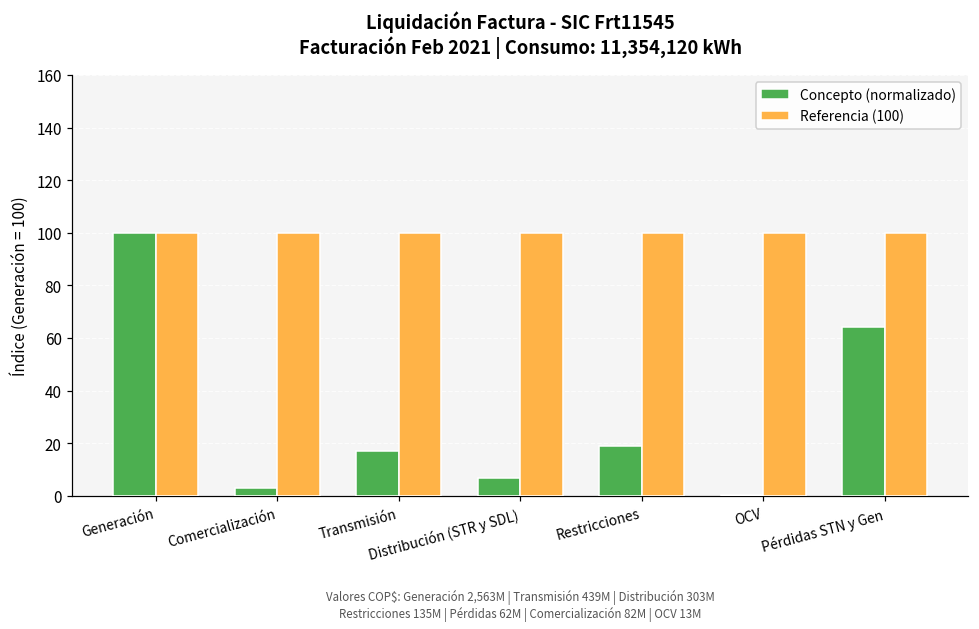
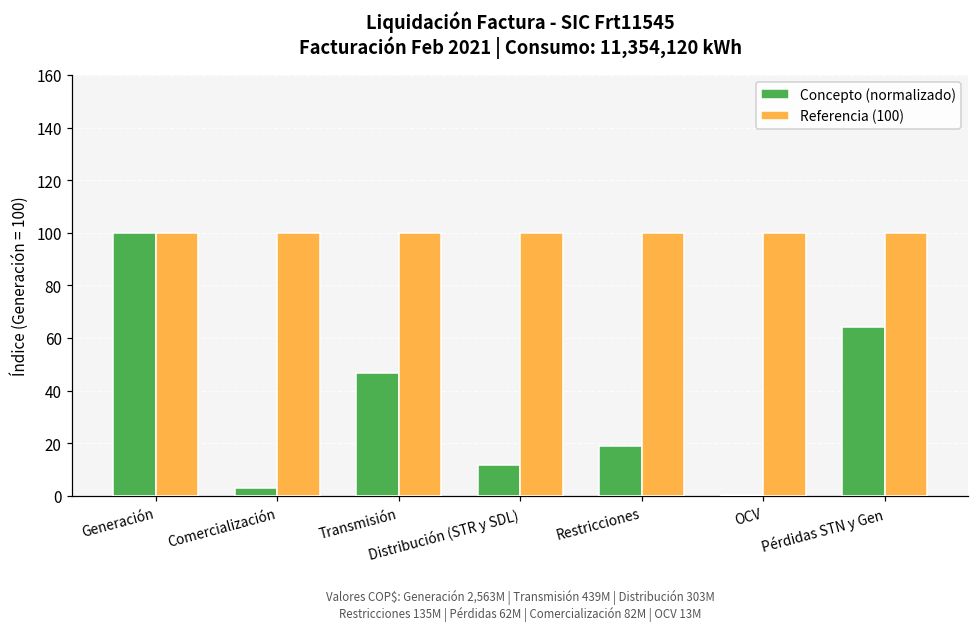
Concepto (normalizado), Transmisión: 17 -> 47
Concepto (normalizado), Distribución (STR y SDL): 7 -> 12
